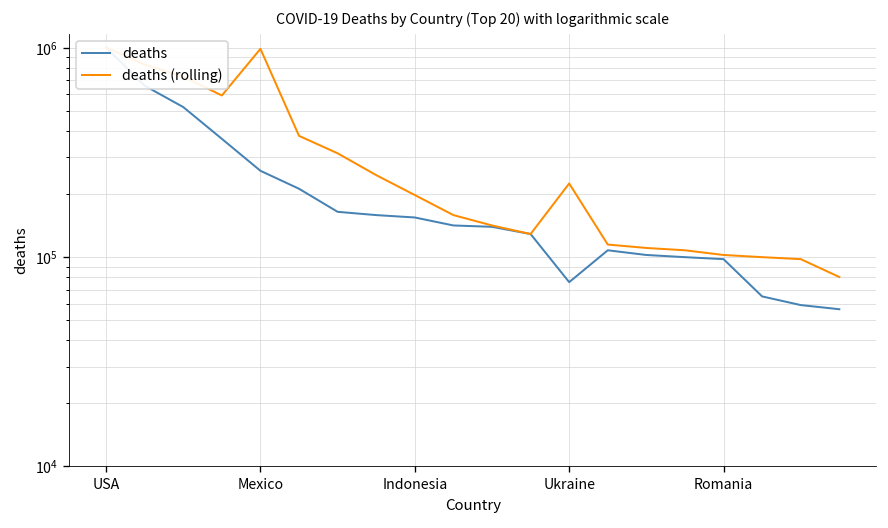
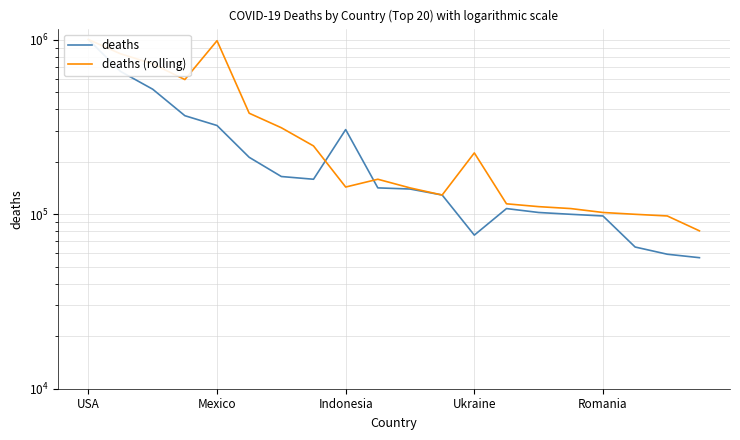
deaths, Mexico: 260000 -> 320000
deaths, Indonesia: 150000 -> 310000
deaths (rolling), Indonesia: 200000 -> 140000
